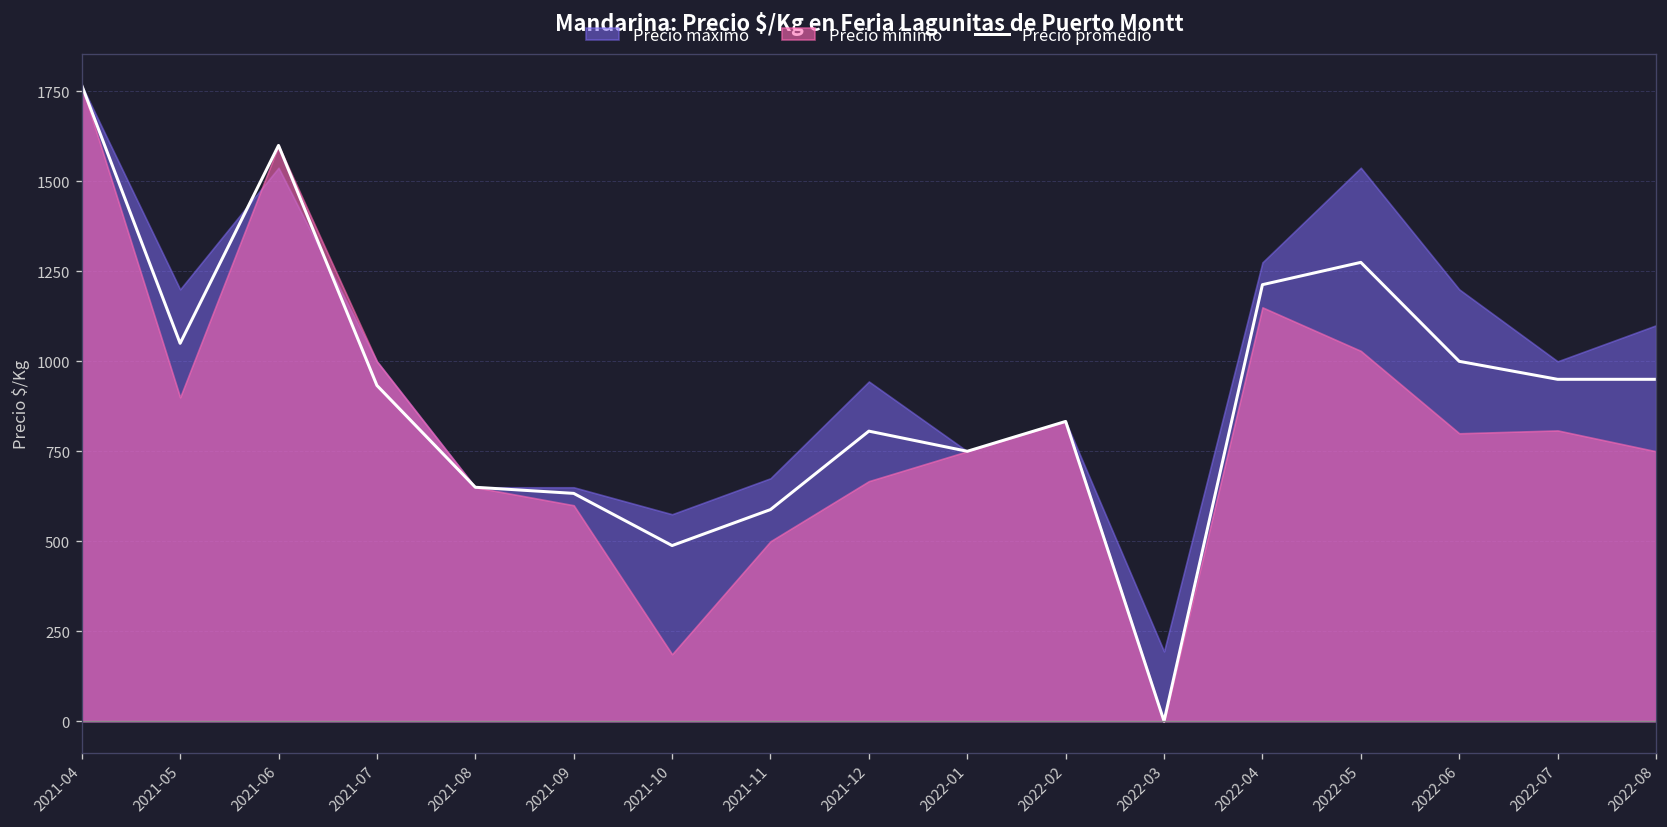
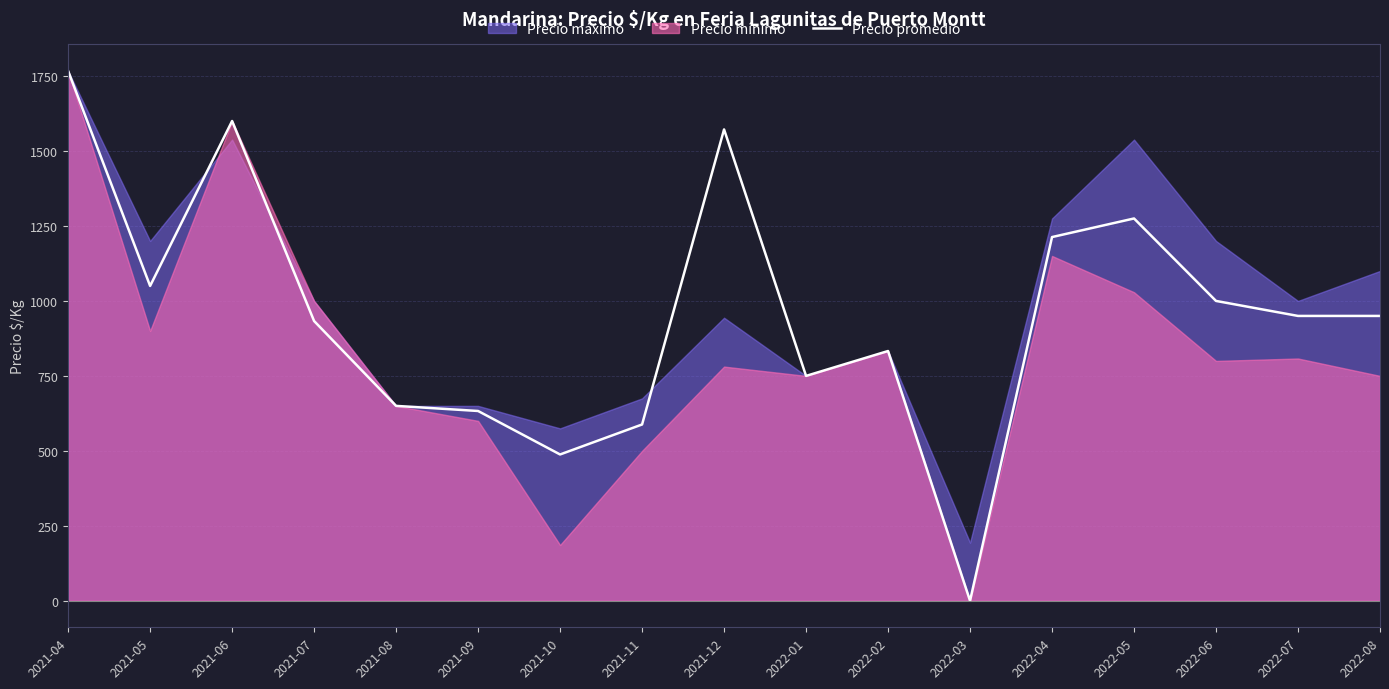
Precio promedio, 2021-12: 810 -> 1570
Precio mínimo, 2021-12: 670 -> 780
